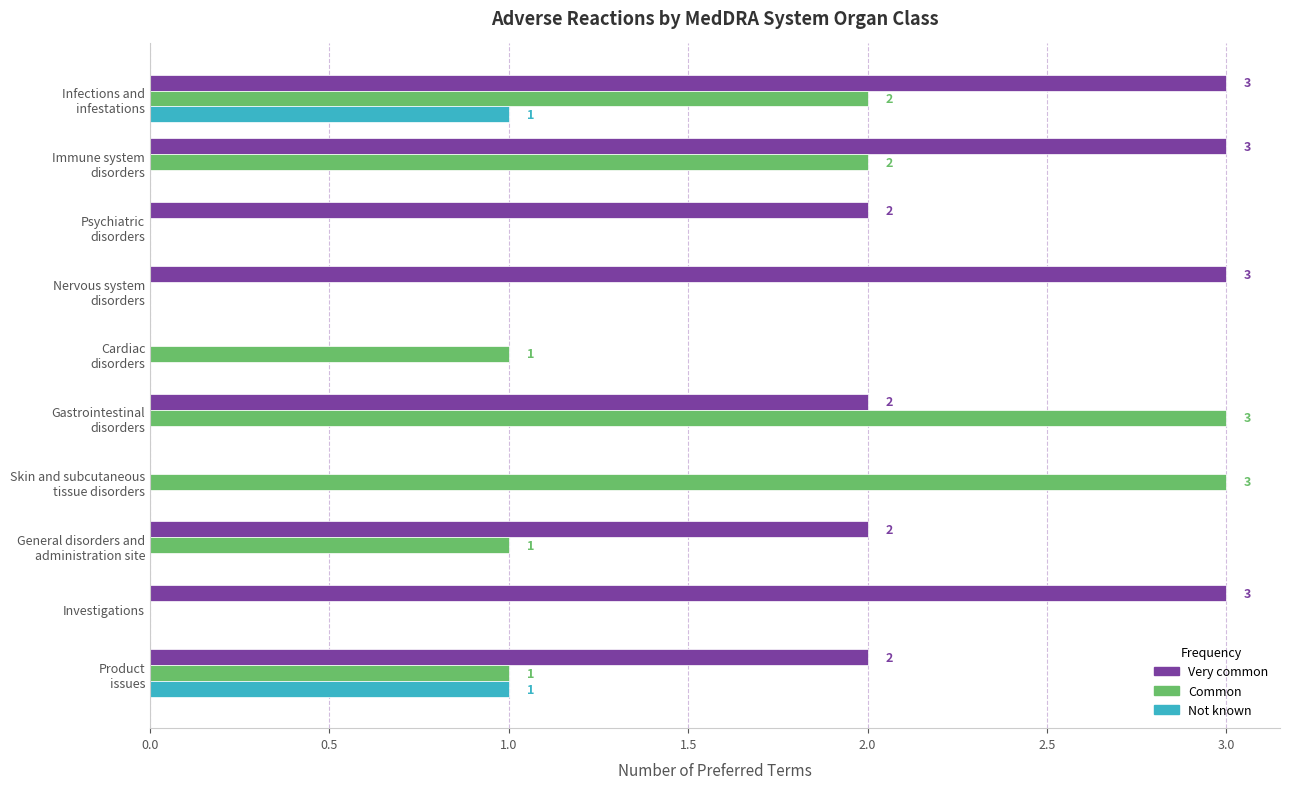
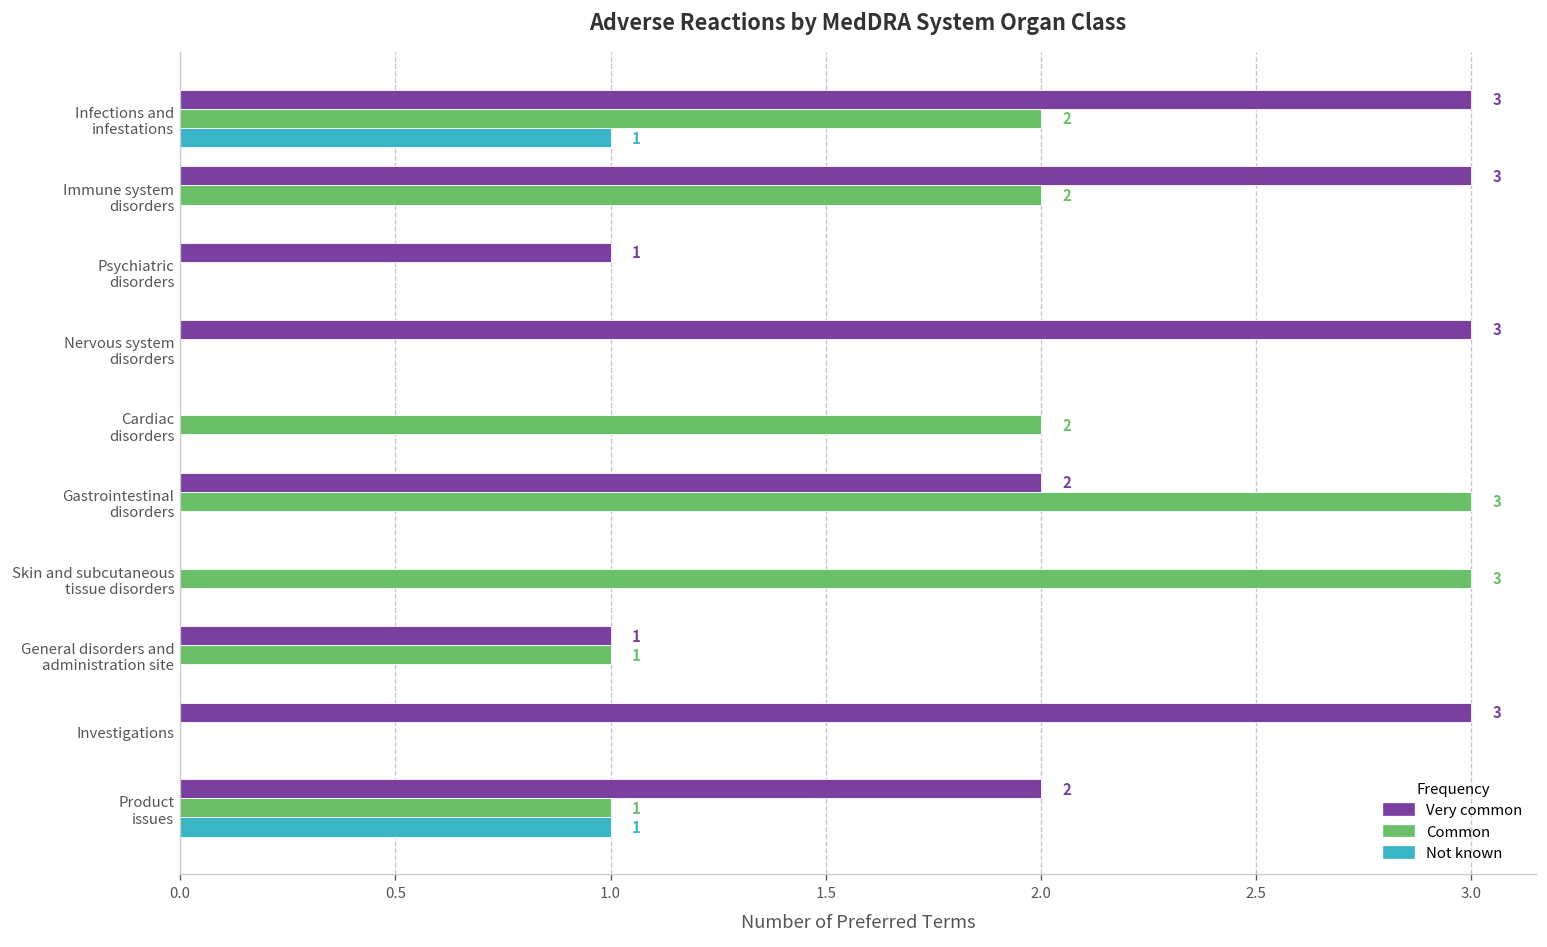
Very common, Psychiatric disorders: 2 -> 1
Common, Cardiac disorders: 1 -> 2
Very common, General disorders and administration site: 2 -> 1
